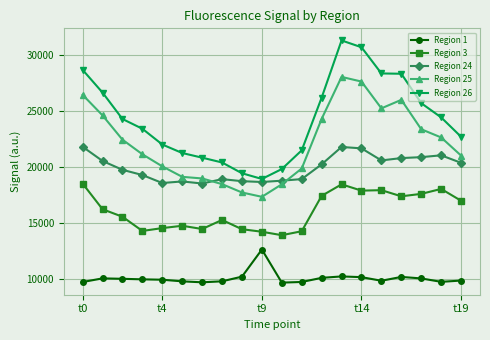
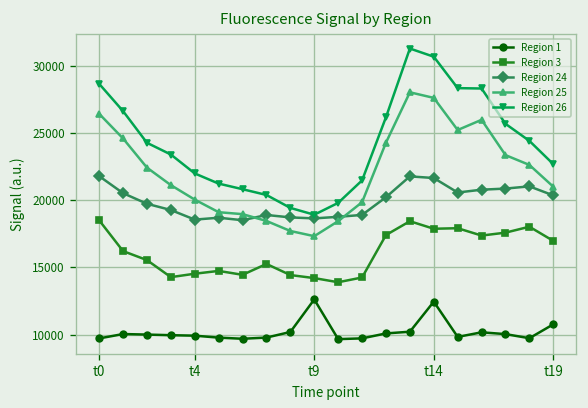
Region 1, t14: 10100 -> 12500
Region 1, t19: 9800 -> 10800
